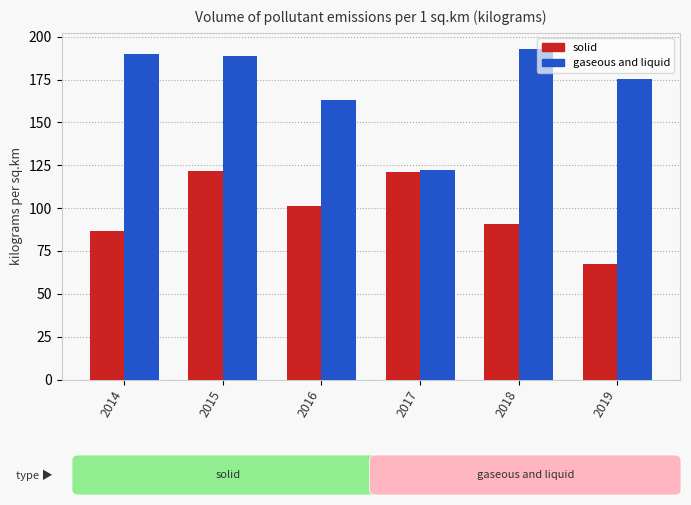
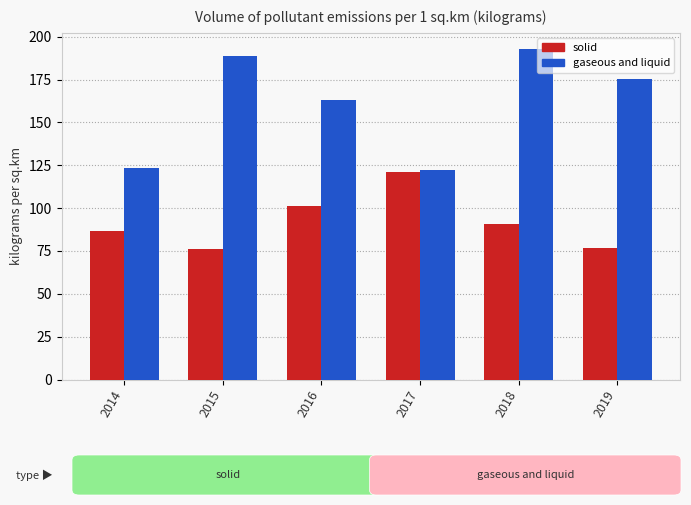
gaseous and liquid, 2014: 190 -> 124
solid, 2015: 122 -> 76
solid, 2019: 68 -> 77
